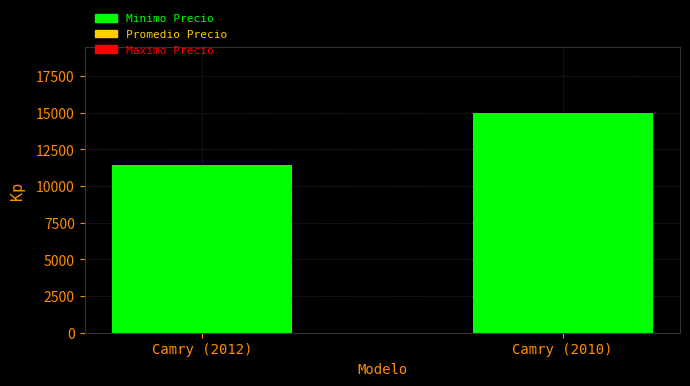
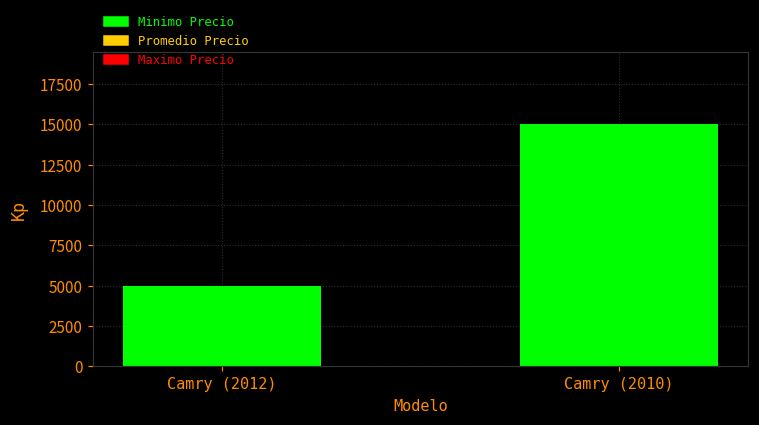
Camry (2012): 11400 -> 5000
